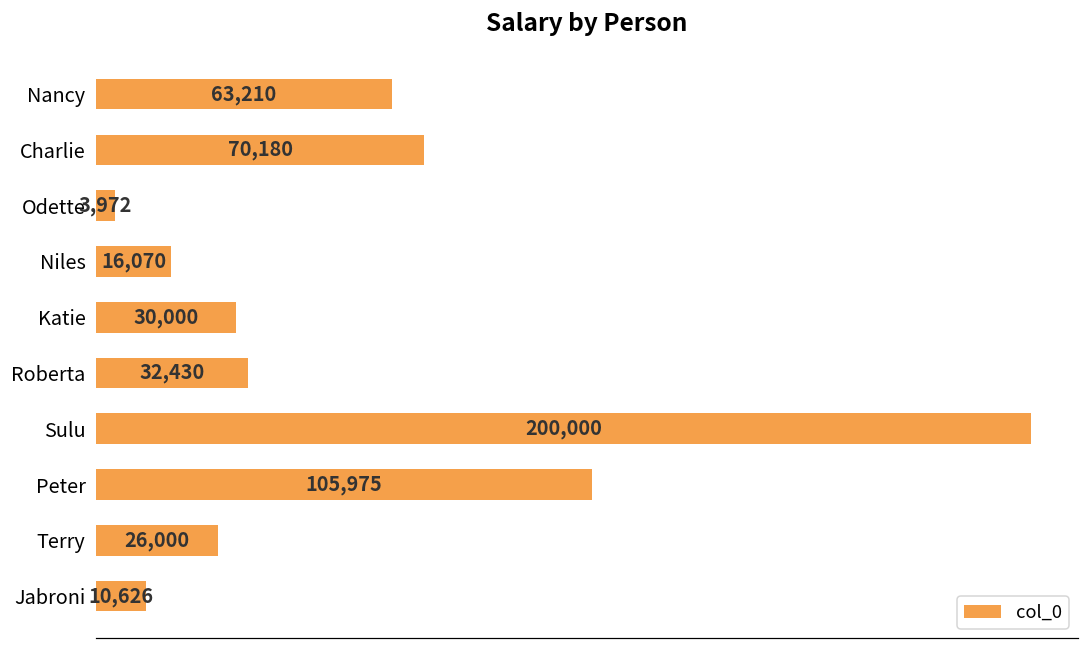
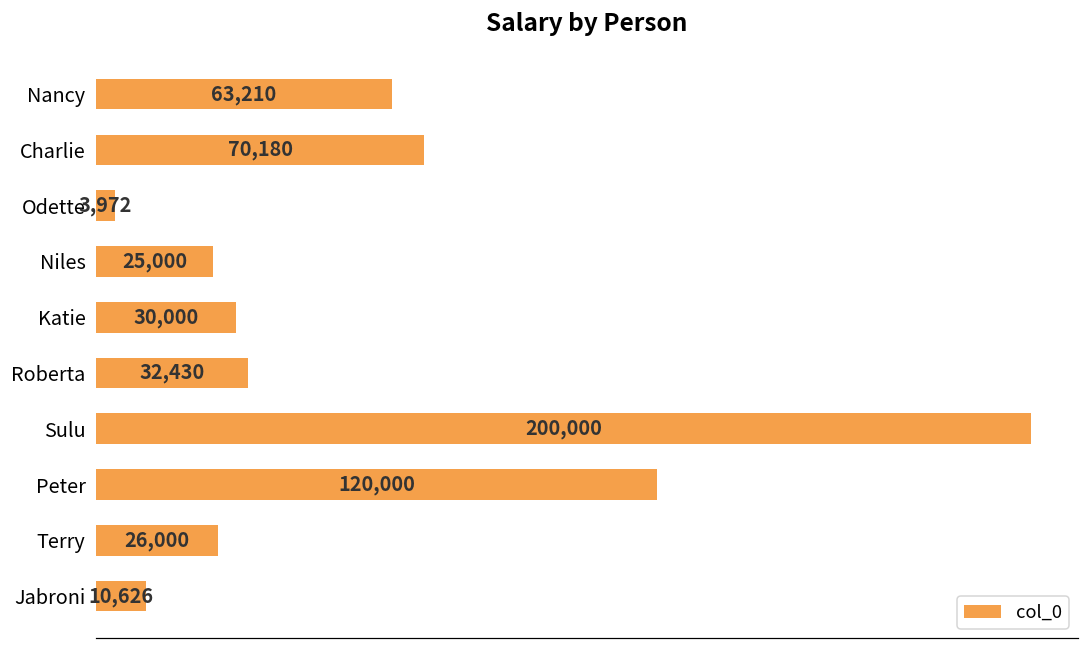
Niles: 16,070 -> 25,000
Peter: 105,975 -> 120,000
